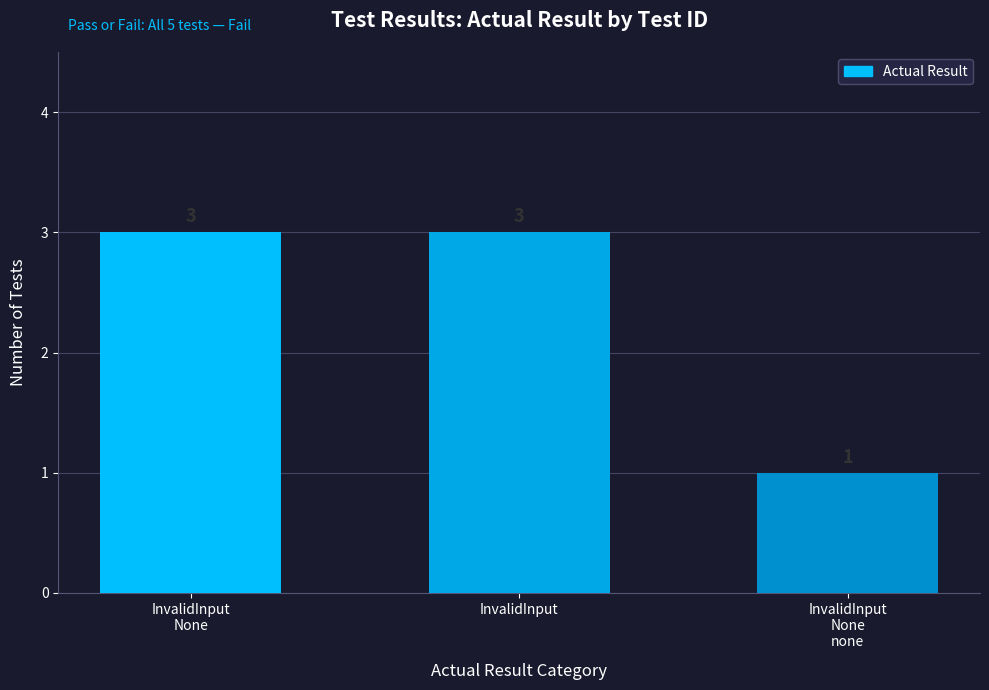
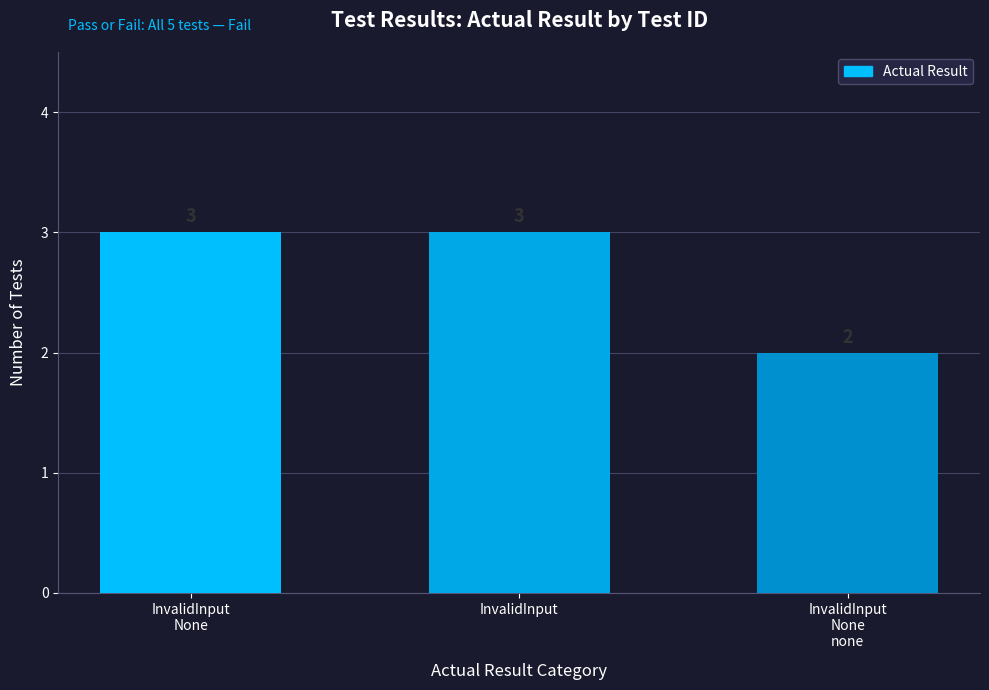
InvalidInput None none: 1 -> 2
